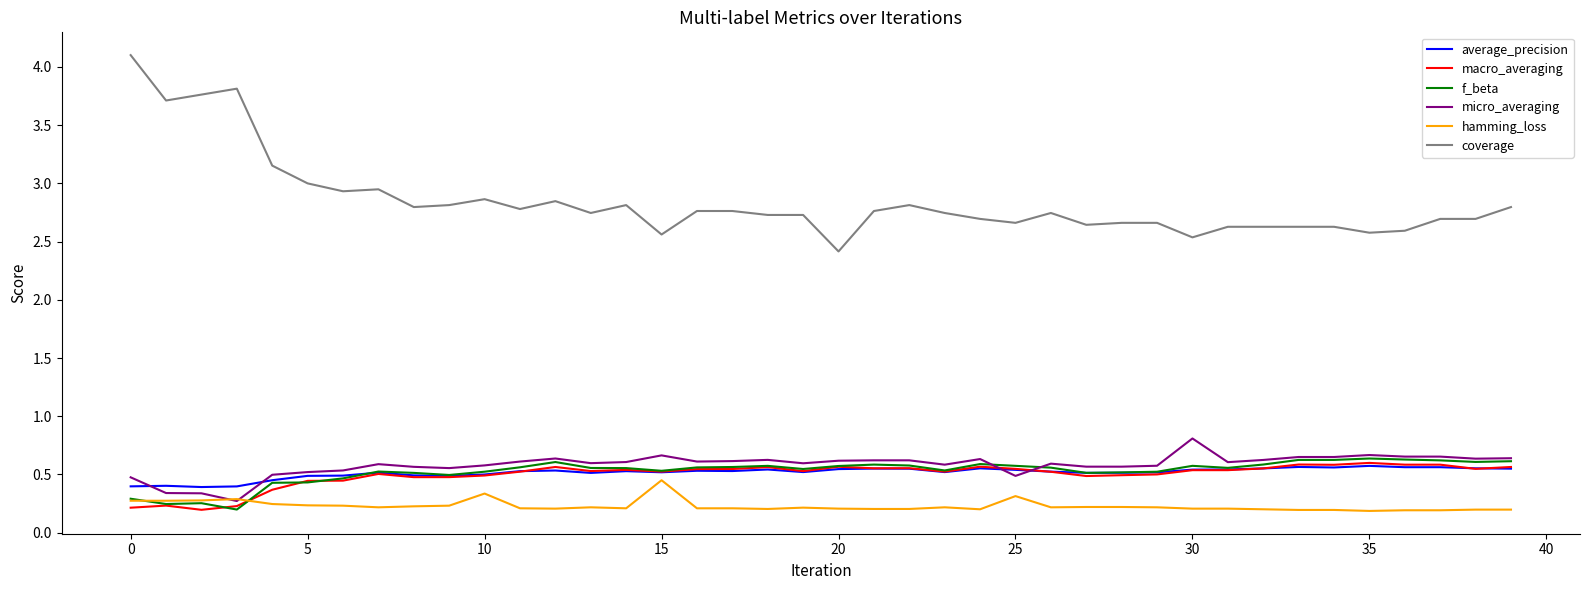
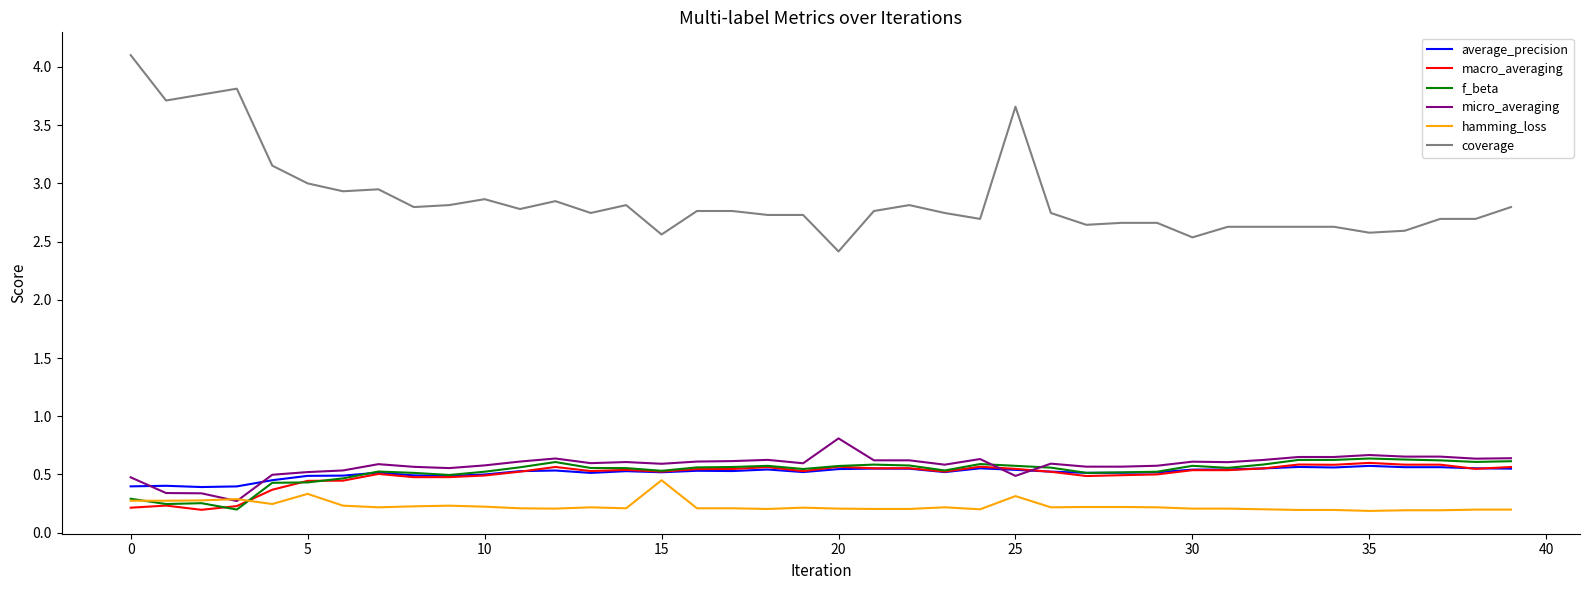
hamming_loss, 5: 0.23 -> 0.33
hamming_loss, 10: 0.34 -> 0.22
micro_averaging, 15: 0.66 -> 0.59
micro_averaging, 20: 0.62 -> 0.81
coverage, 25: 2.66 -> 3.66
micro_averaging, 30: 0.81 -> 0.61
